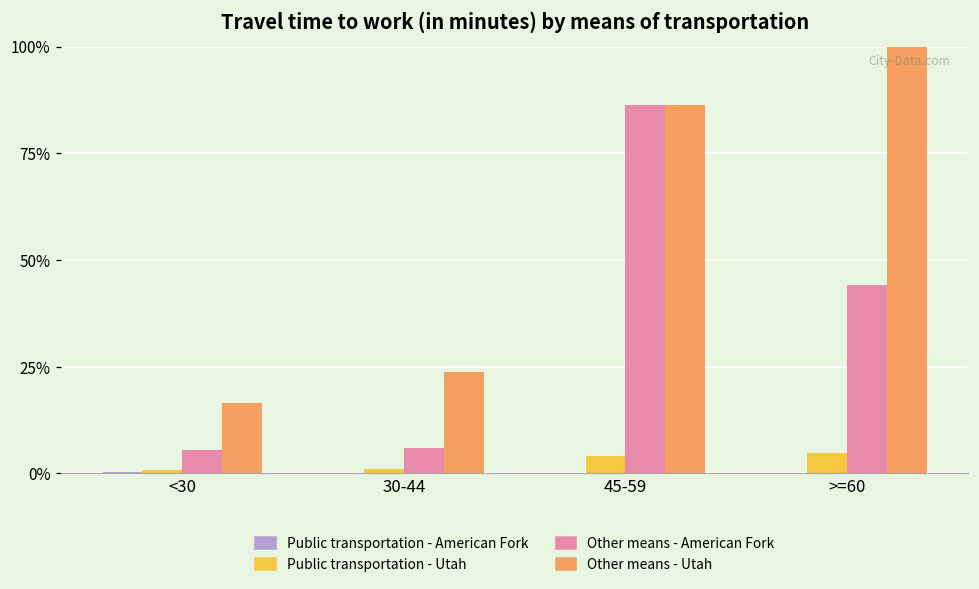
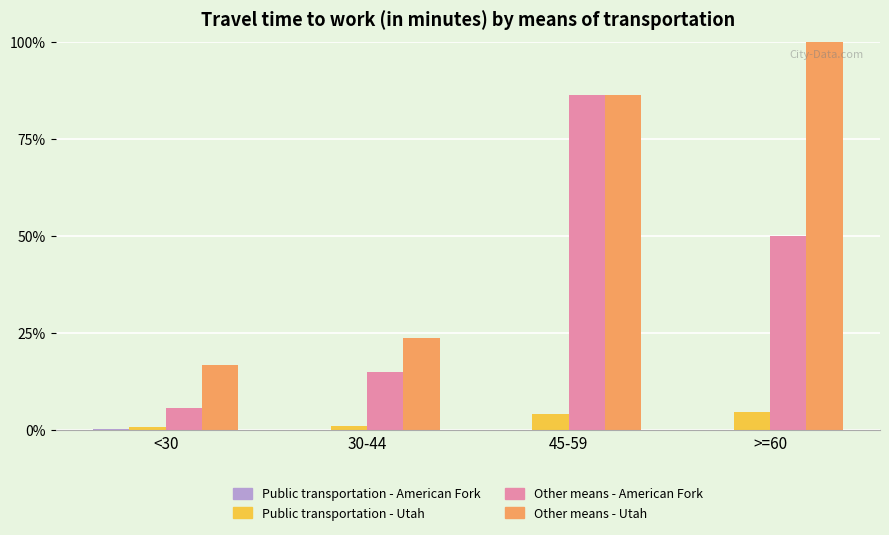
Other means - American Fork, 30-44: 6% -> 15%
Other means - American Fork, >=60: 44% -> 50%
